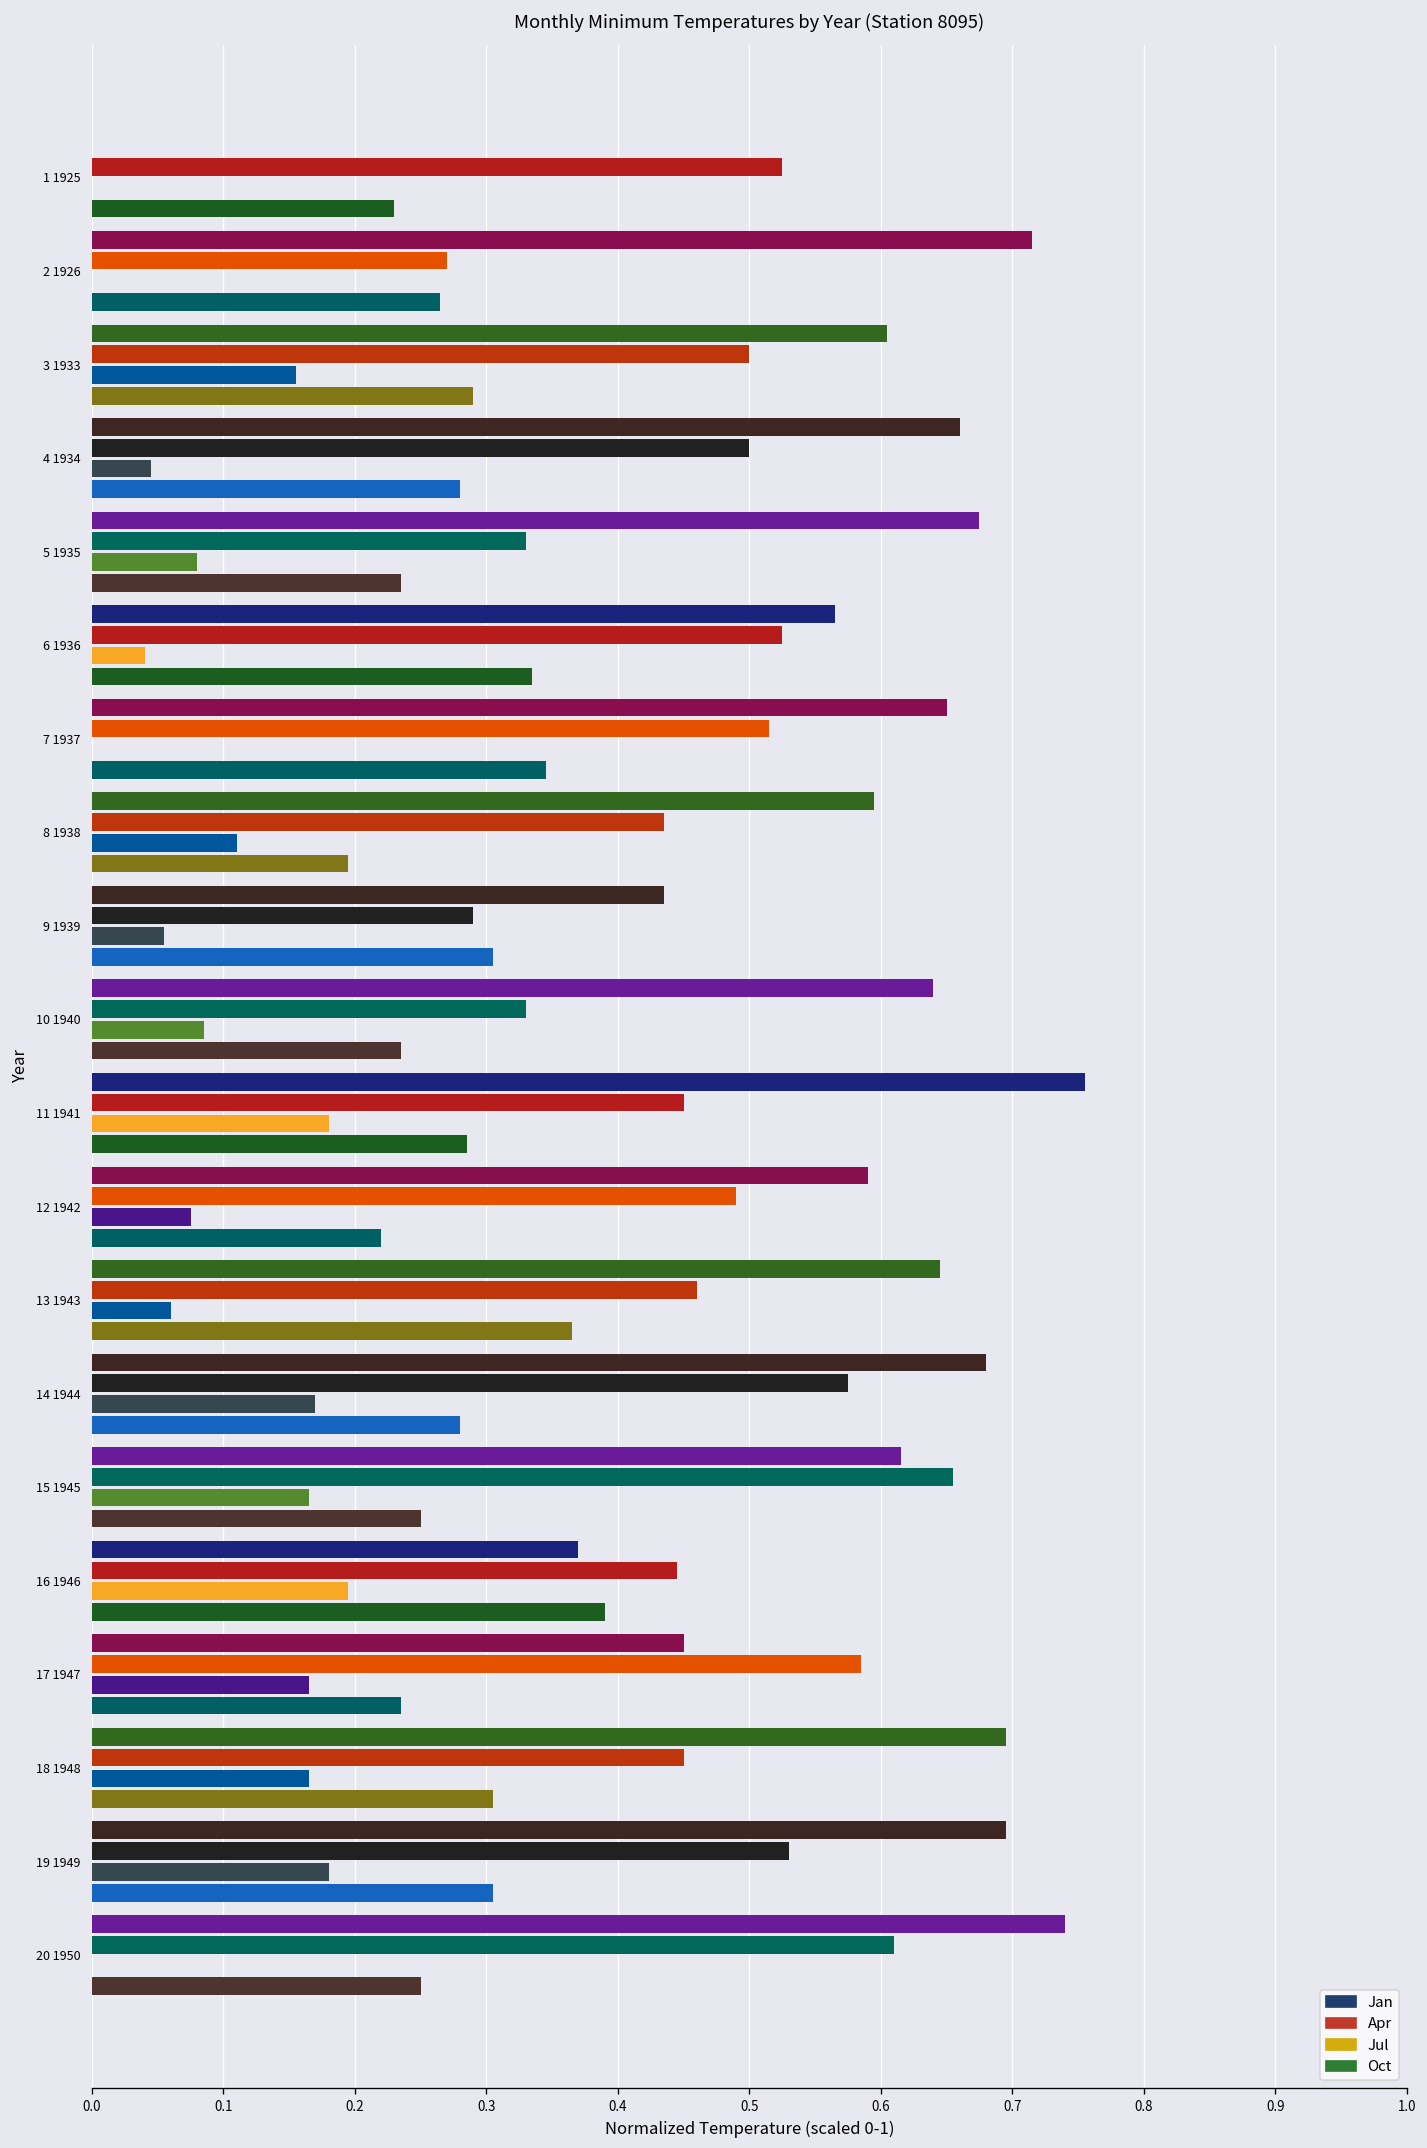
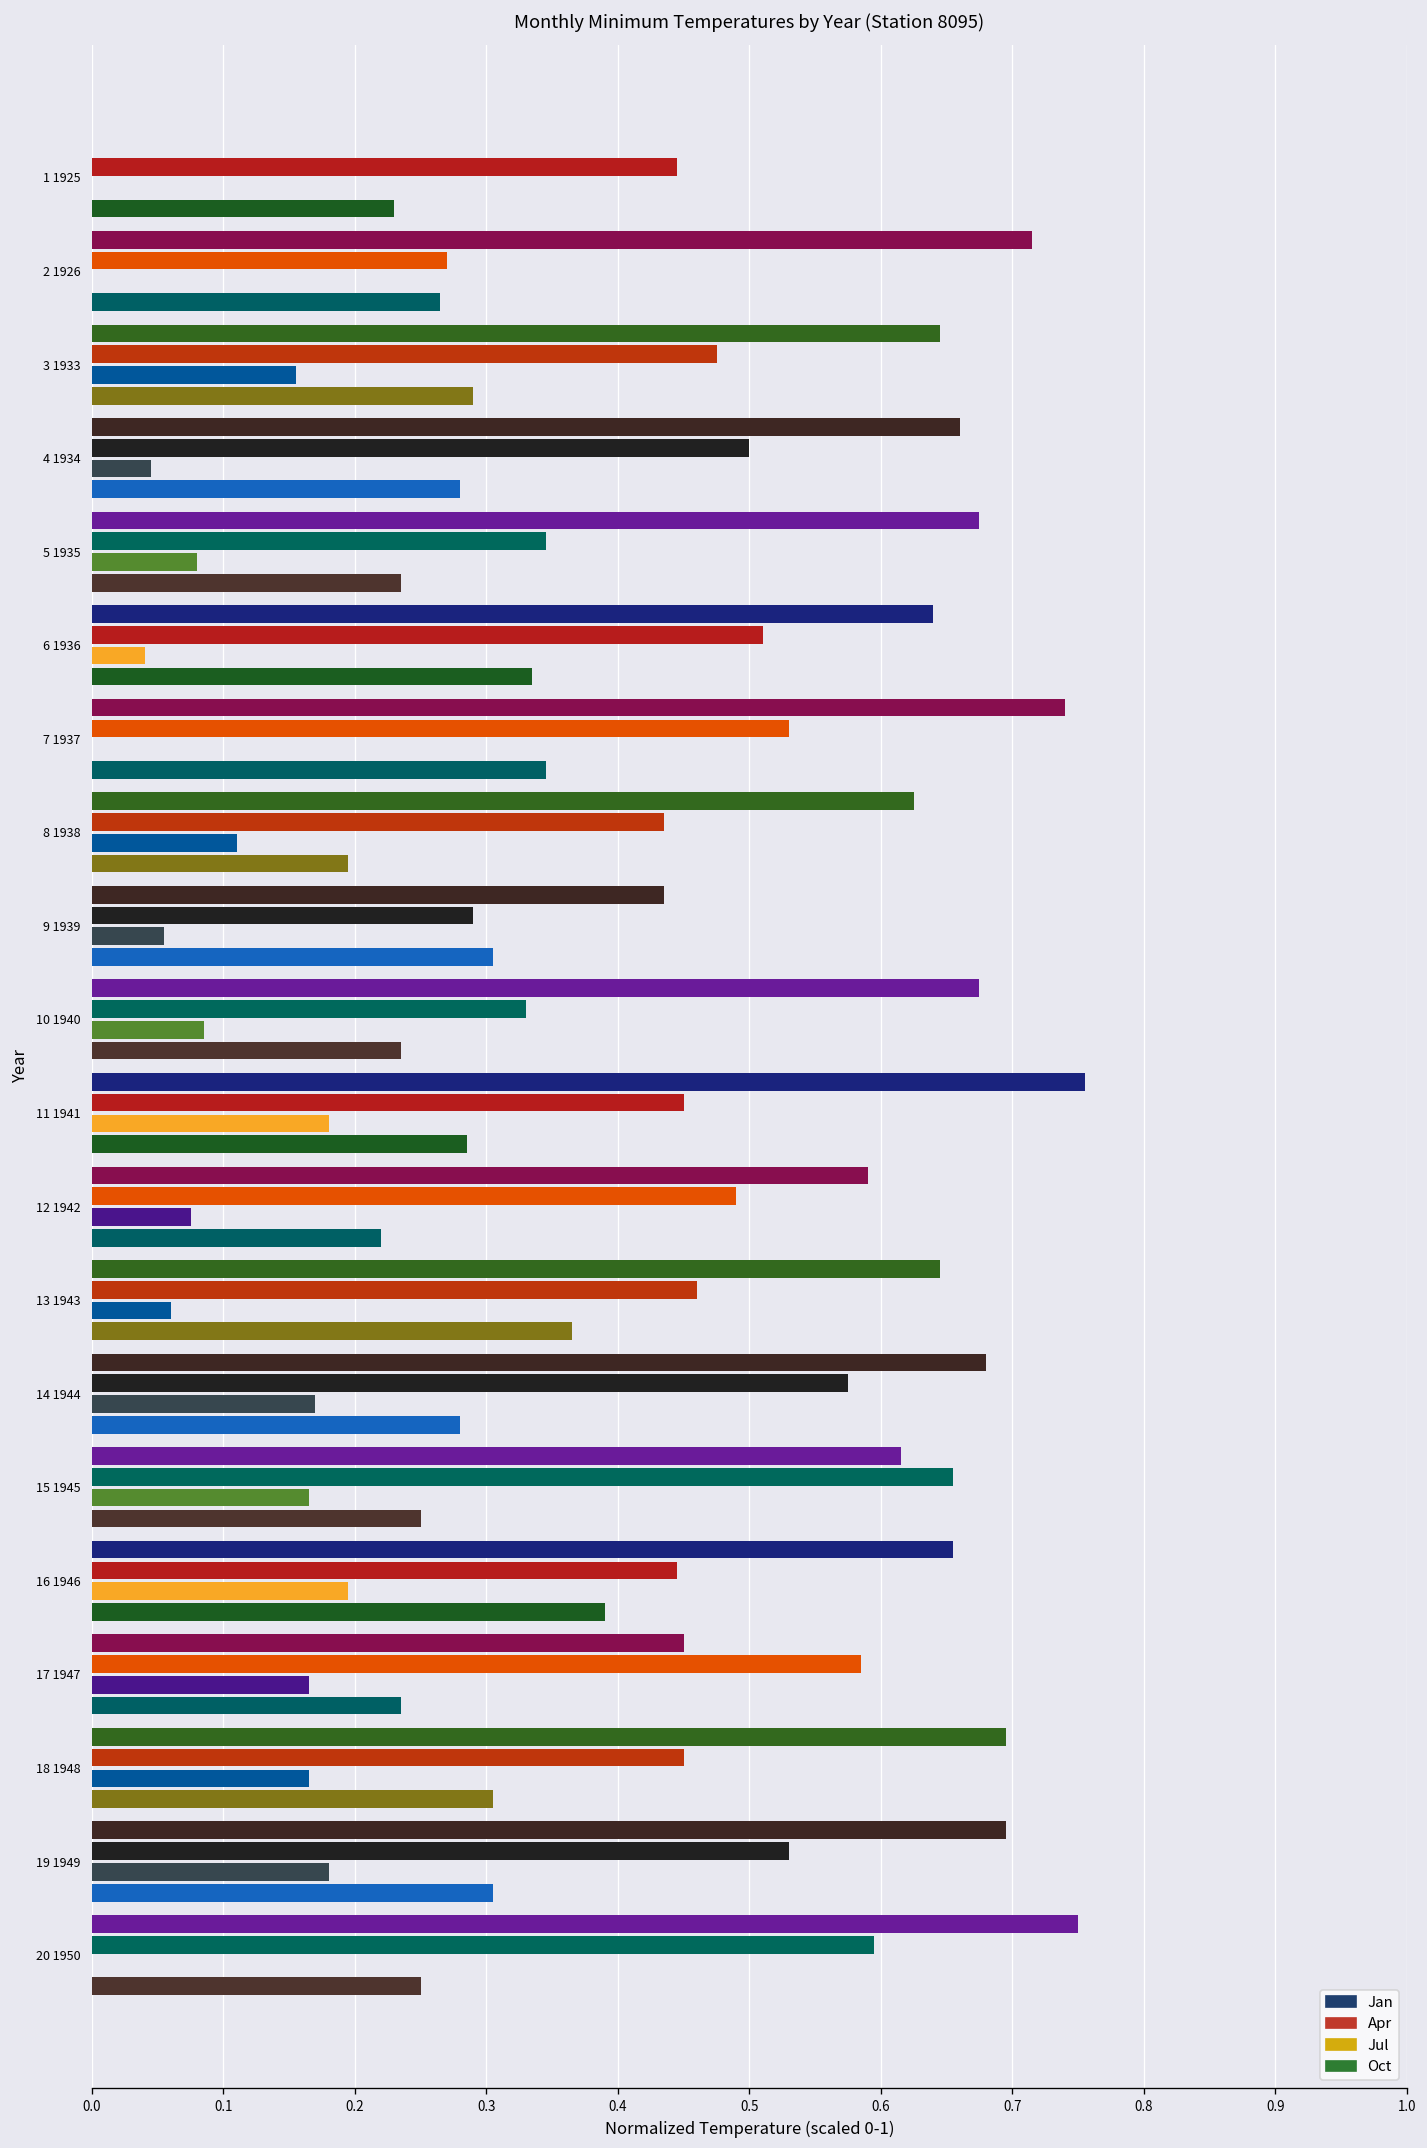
Apr, 1 1925: 0.525 -> 0.445
Jan, 3 1933: 0.605 -> 0.645
Apr, 3 1933: 0.500 -> 0.475
Apr, 5 1935: 0.330 -> 0.345
Jan, 6 1936: 0.565 -> 0.640
Apr, 6 1936: 0.525 -> 0.510
Jan, 7 1937: 0.650 -> 0.740
Apr, 7 1937: 0.515 -> 0.530
Jan, 8 1938: 0.595 -> 0.625
Jan, 10 1940: 0.640 -> 0.675
Jan, 16 1946: 0.370 -> 0.655
Jan, 20 1950: 0.740 -> 0.750
Apr, 20 1950: 0.610 -> 0.595
